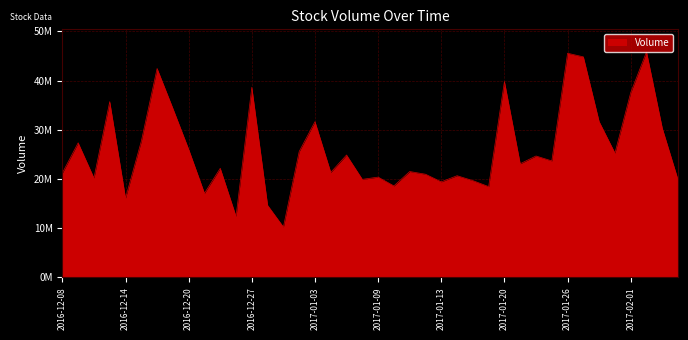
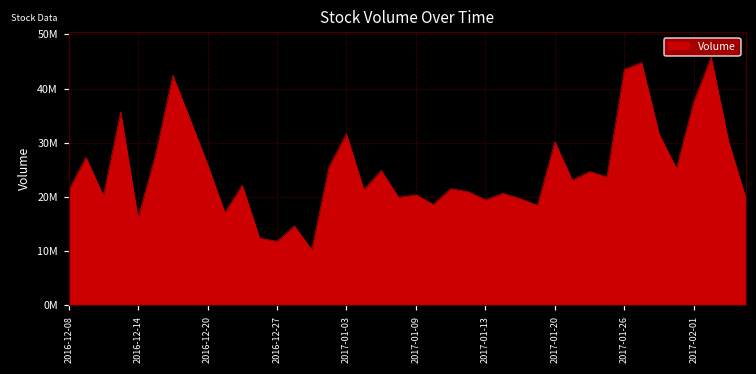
2016-12-27: 39000000 -> 12000000
2017-01-20: 40000000 -> 30000000
2017-01-26: 46000000 -> 44000000
